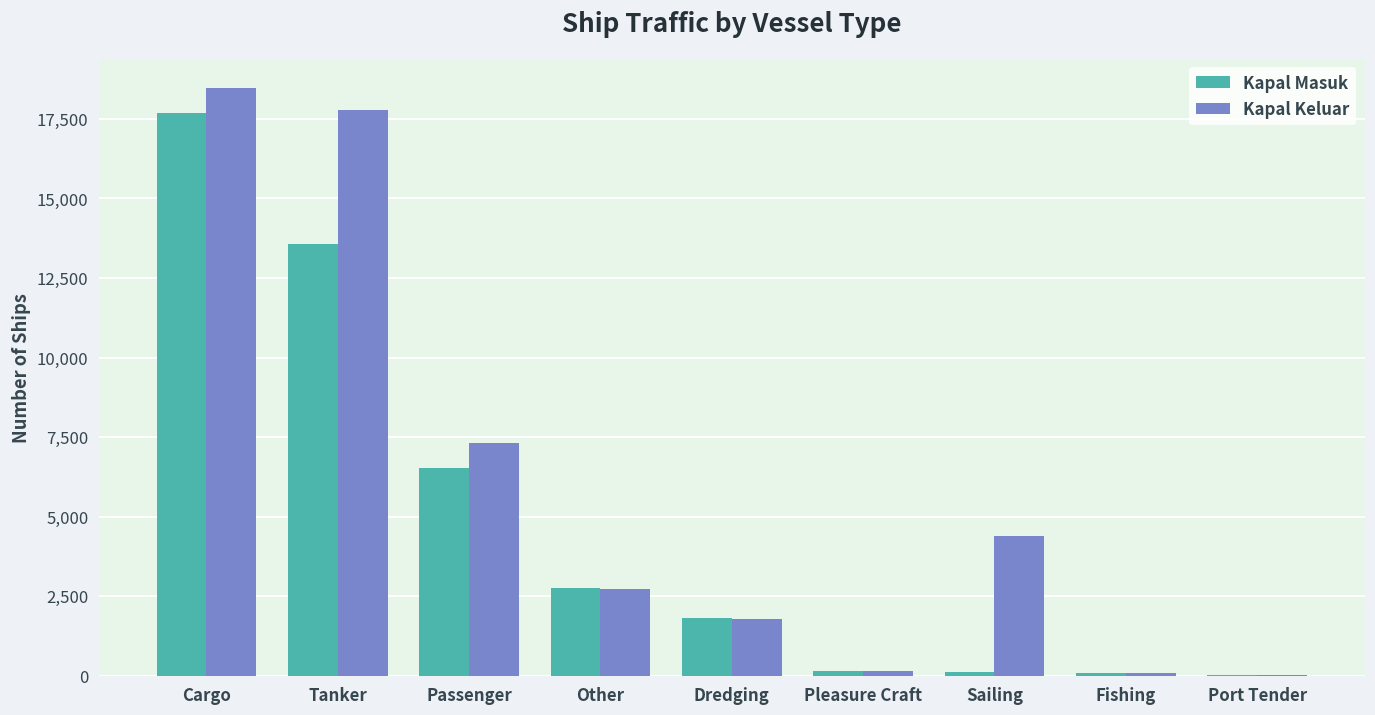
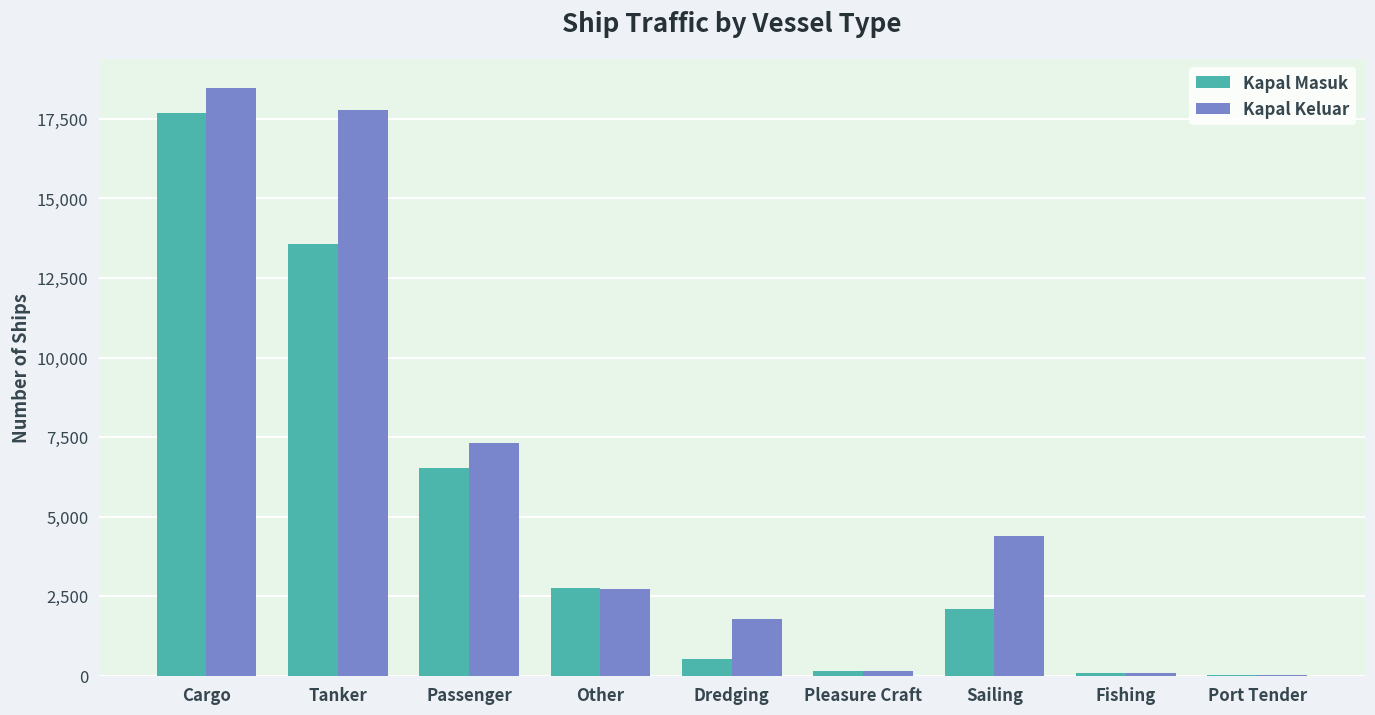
Kapal Masuk, Dredging: 1,800 -> 500
Kapal Masuk, Sailing: 100 -> 2,100
